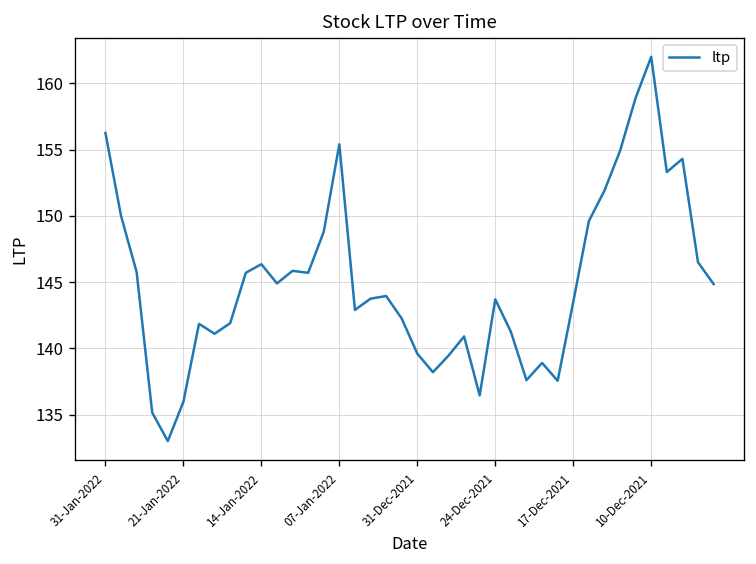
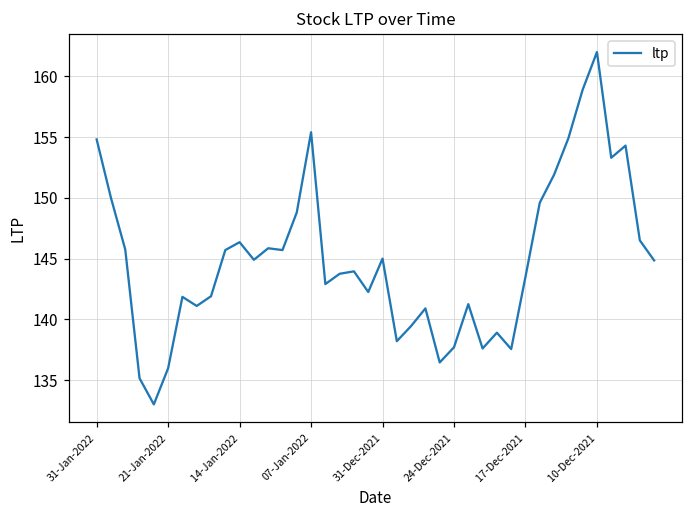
31-Jan-2022: 156.3 -> 154.8
31-Dec-2021: 139.6 -> 145.0
24-Dec-2021: 143.7 -> 137.7
